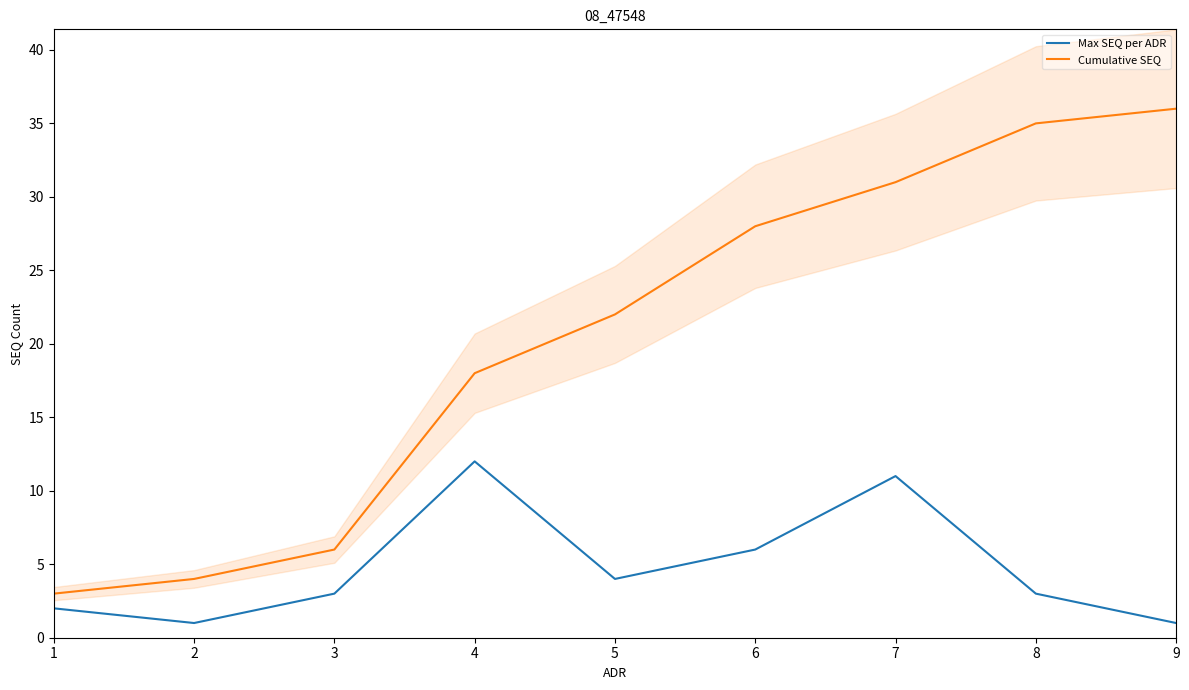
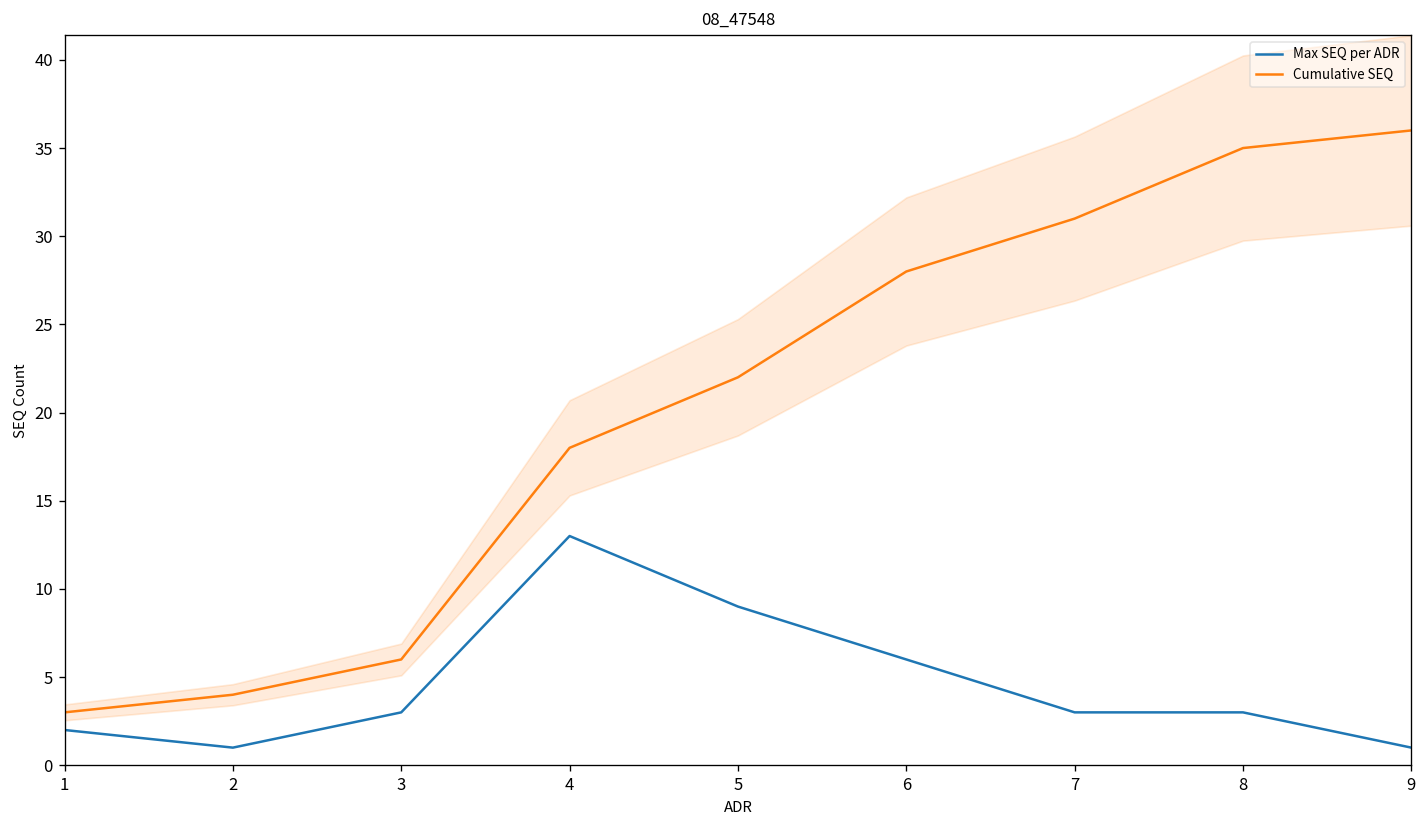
Max SEQ per ADR, 4: 12 -> 13
Max SEQ per ADR, 5: 4 -> 9
Max SEQ per ADR, 7: 11 -> 3
